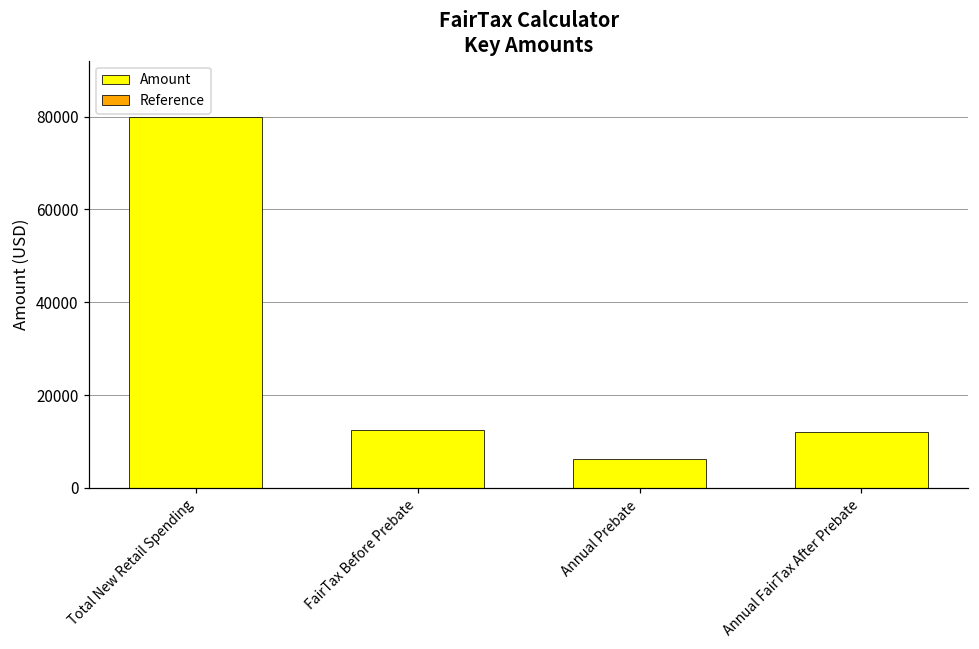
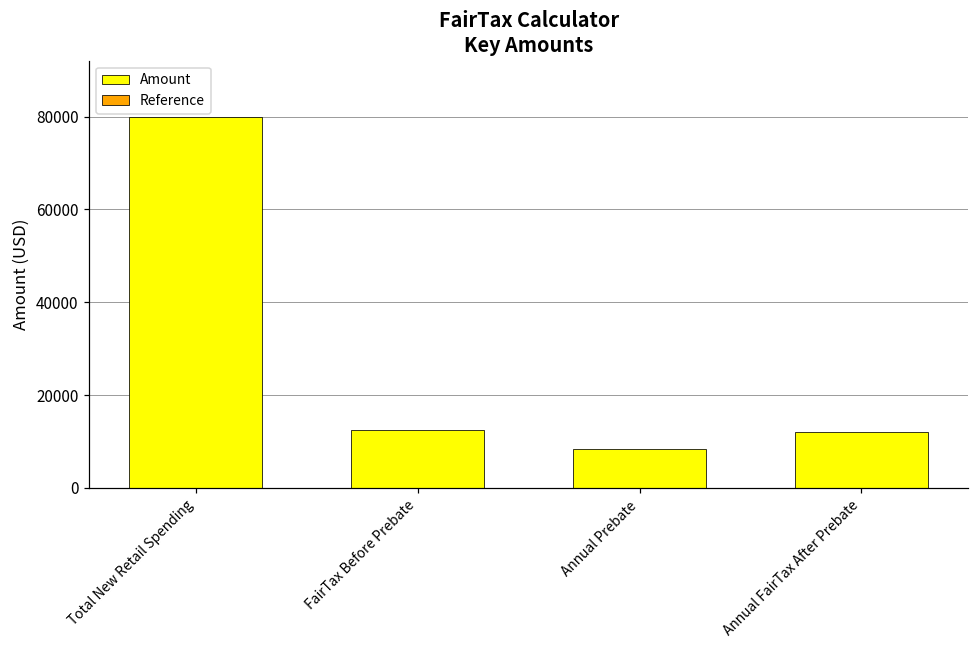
Amount, Annual Prebate: 6000 -> 8000
